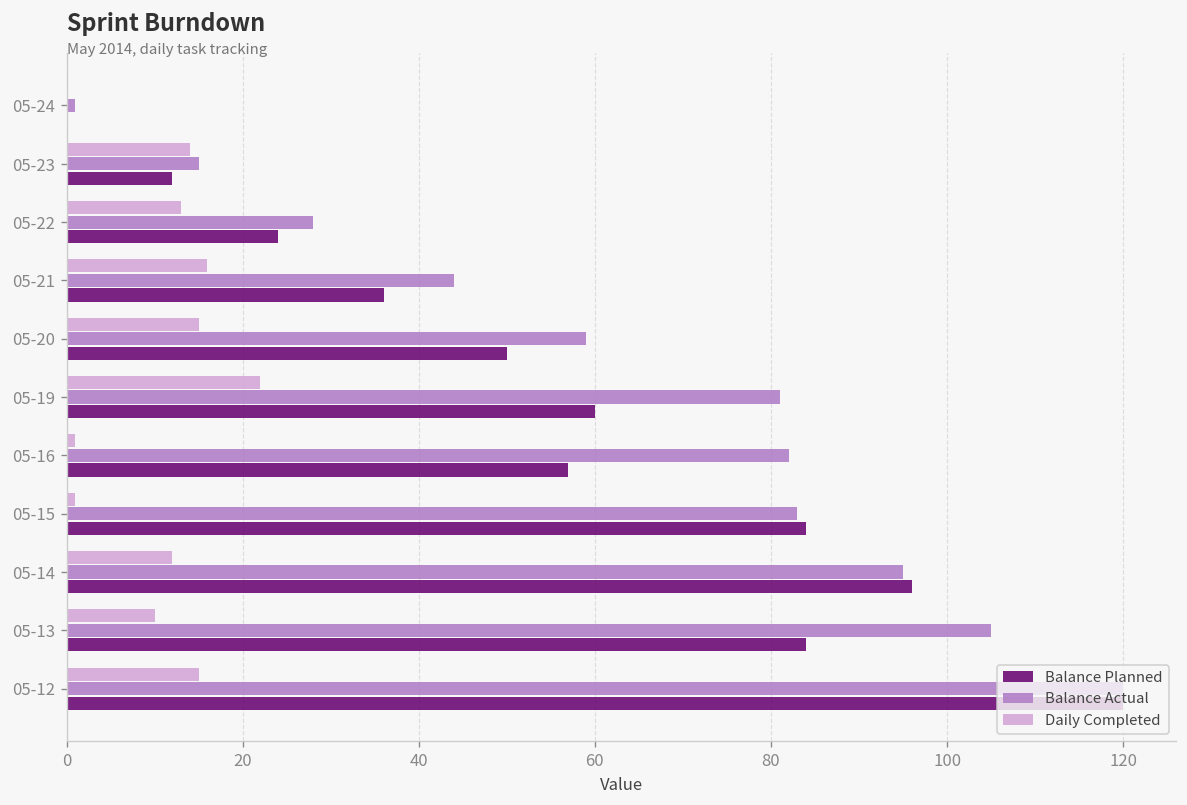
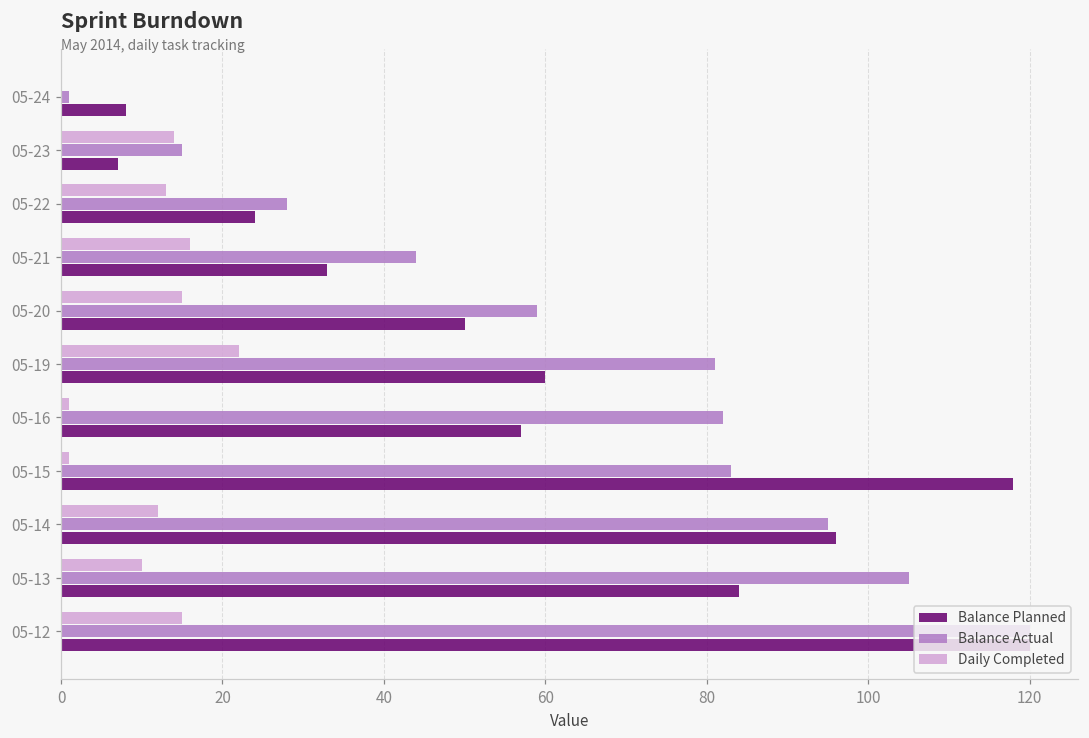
Balance Planned, 05-24: 0 -> 8
Balance Planned, 05-23: 12 -> 7
Balance Planned, 05-21: 36 -> 33
Balance Planned, 05-15: 84 -> 118
